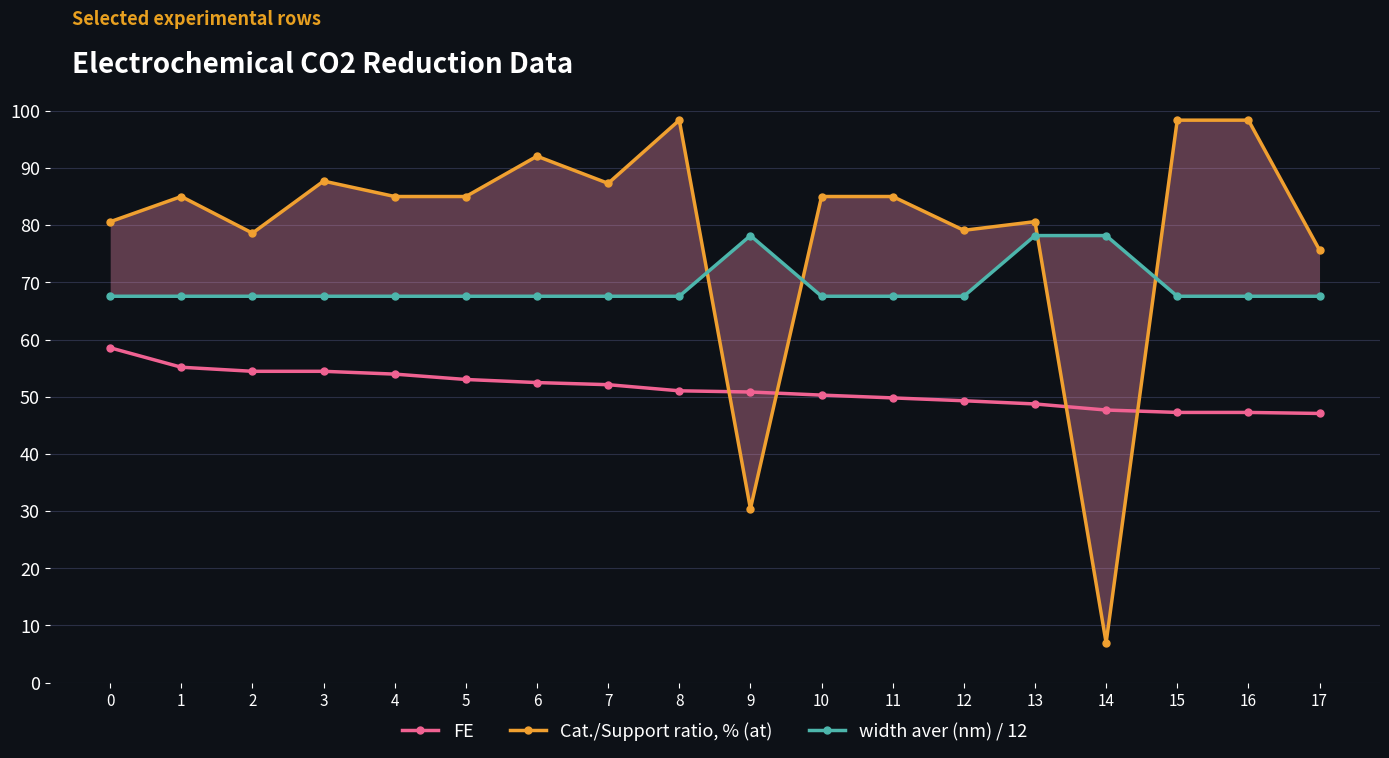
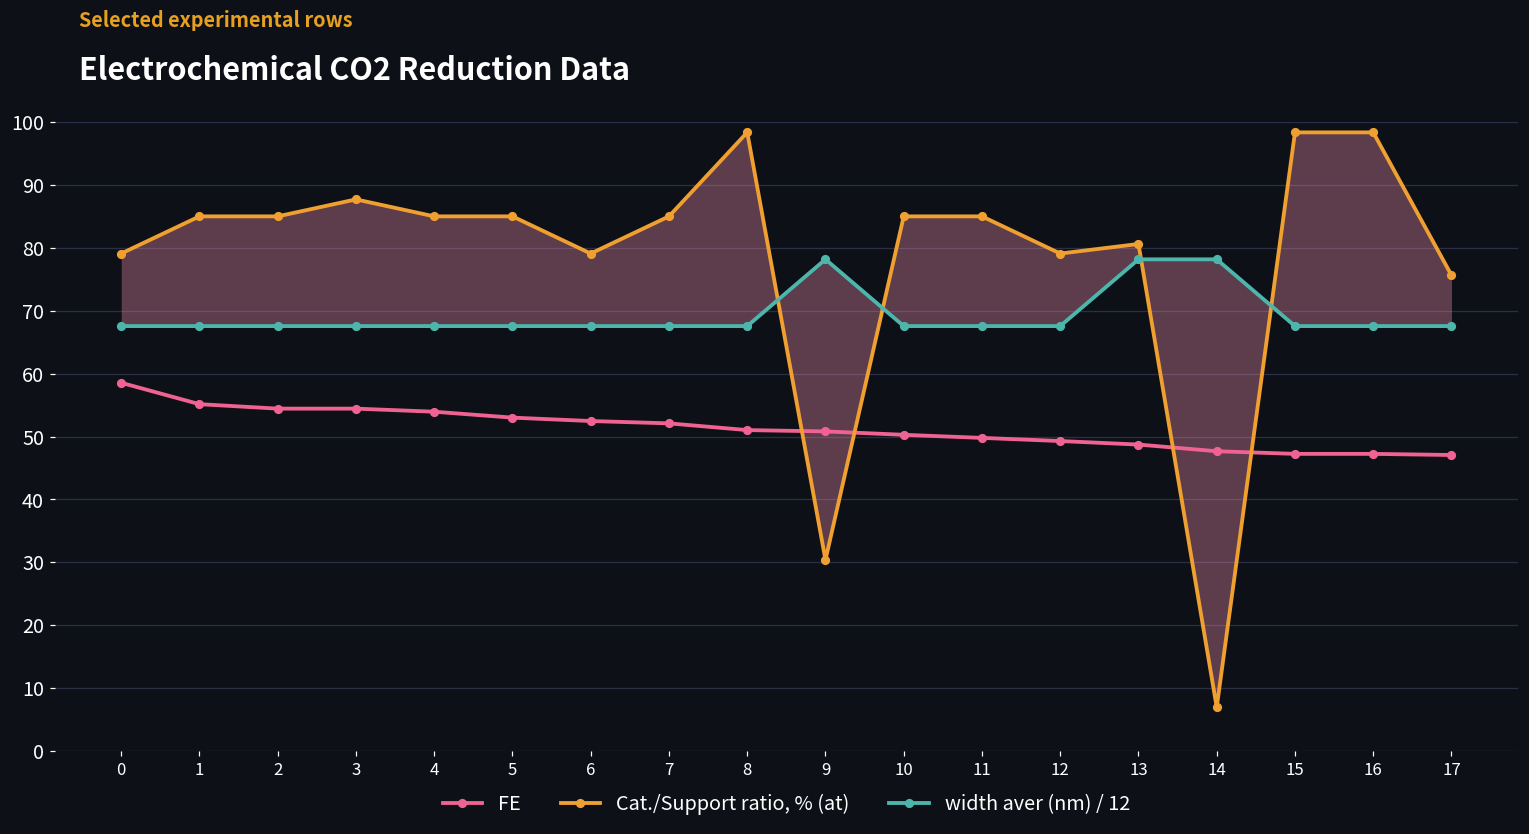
Cat./Support ratio, % (at), 0: 81 -> 79
Cat./Support ratio, % (at), 2: 79 -> 85
Cat./Support ratio, % (at), 6: 92 -> 79
Cat./Support ratio, % (at), 7: 87 -> 85
